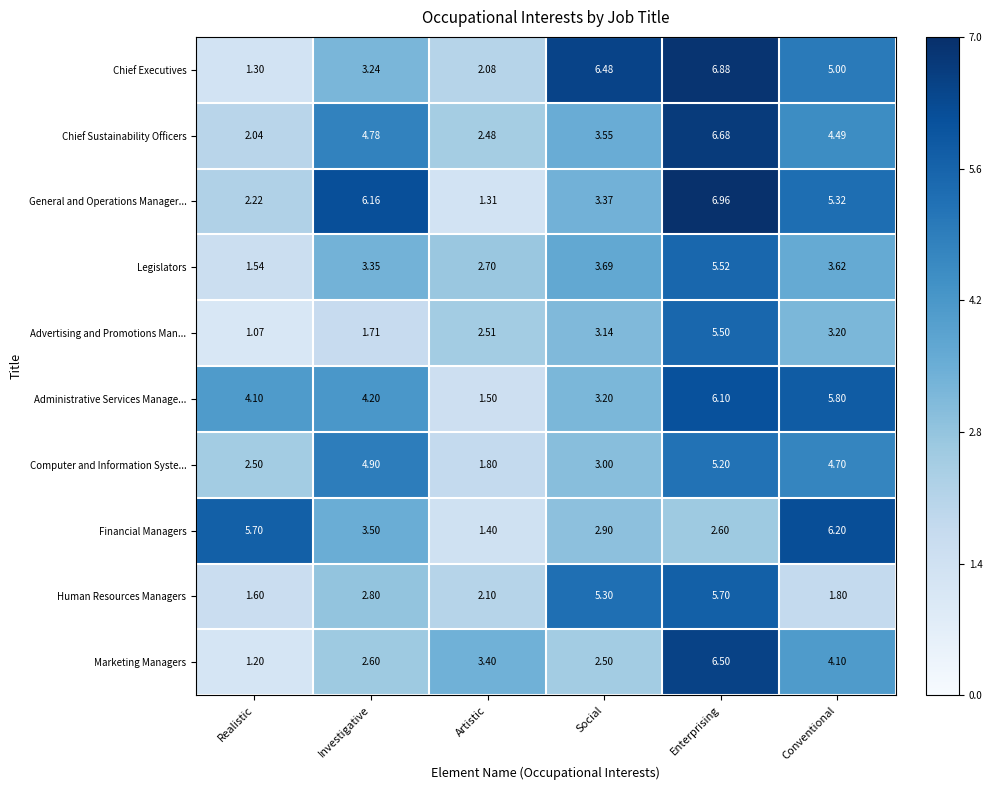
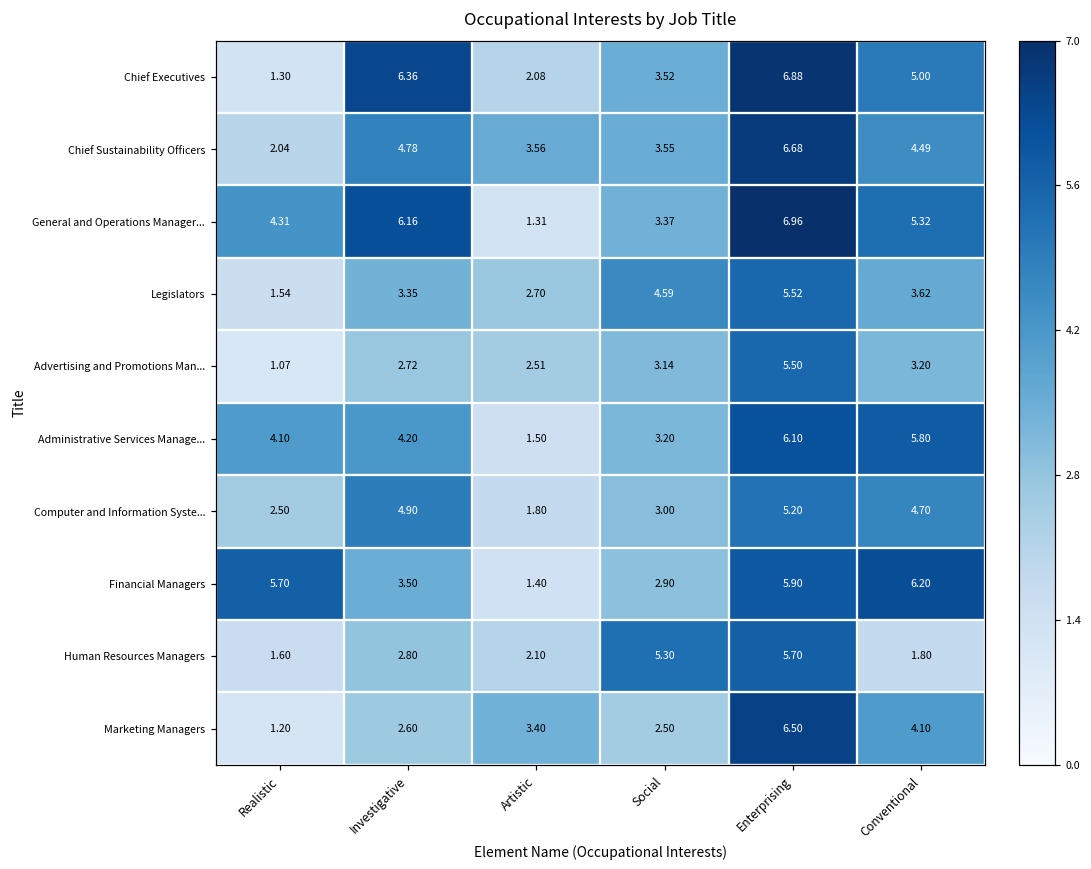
Chief Executives, Investigative: 3.24 -> 6.36
Chief Executives, Social: 6.48 -> 3.52
Chief Sustainability Officers, Artistic: 2.48 -> 3.56
General and Operations Manager..., Realistic: 2.22 -> 4.31
Legislators, Social: 3.69 -> 4.59
Advertising and Promotions Man..., Investigative: 1.71 -> 2.72
Financial Managers, Enterprising: 2.60 -> 5.90
